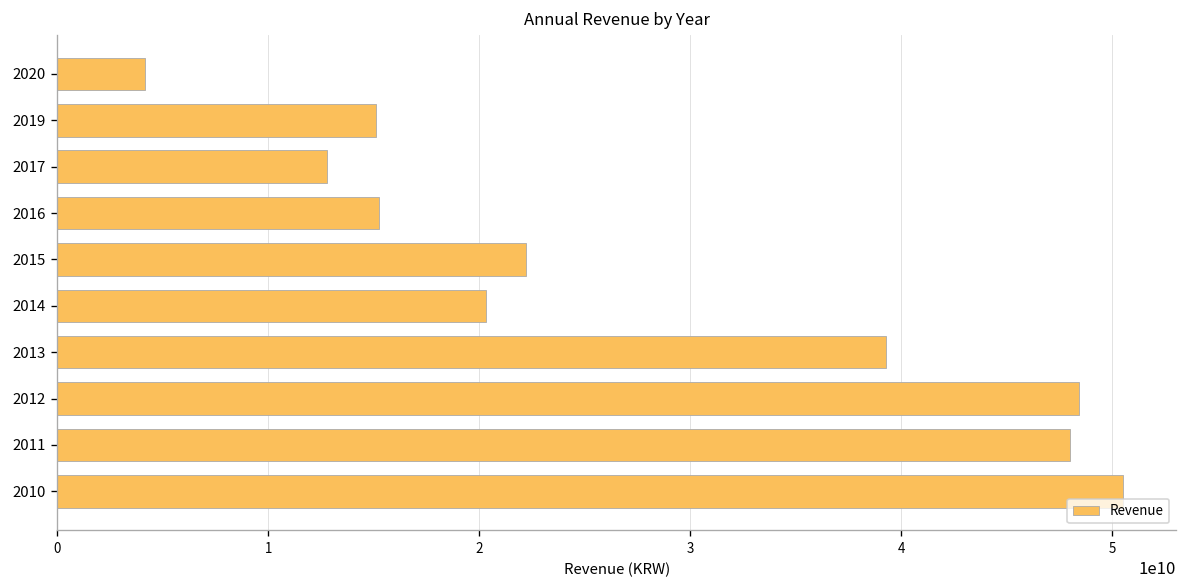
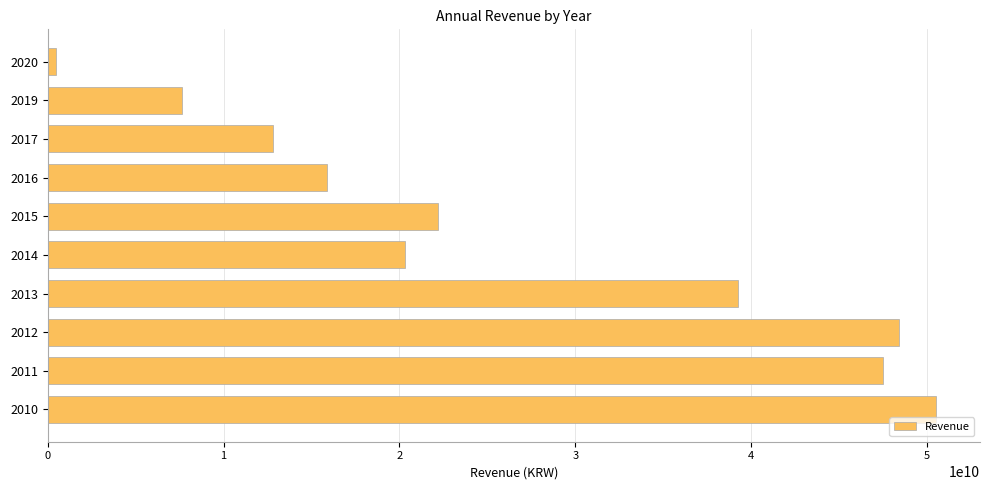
2020: 4100000000 -> 500000000
2019: 15100000000 -> 7600000000
2016: 15200000000 -> 15900000000
2011: 48000000000 -> 47500000000
